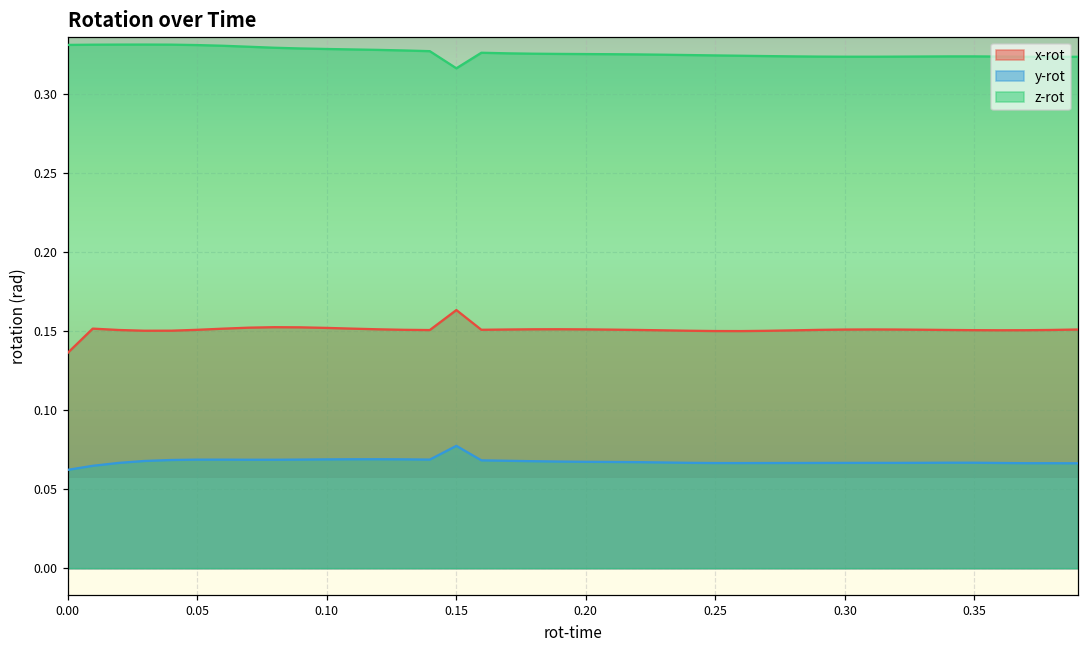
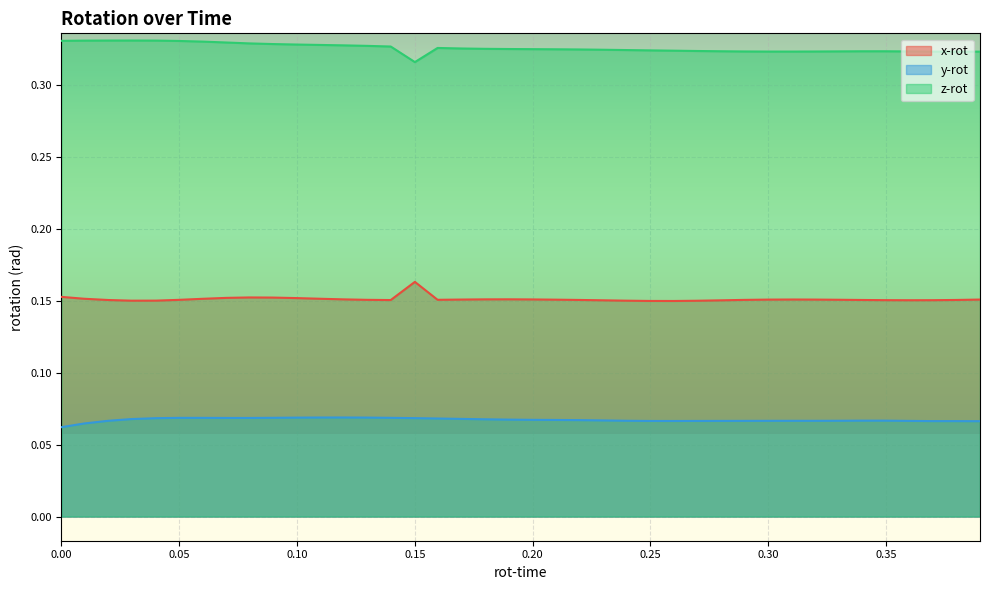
x-rot, 0.00: 0.136 -> 0.153
y-rot, 0.15: 0.077 -> 0.068
